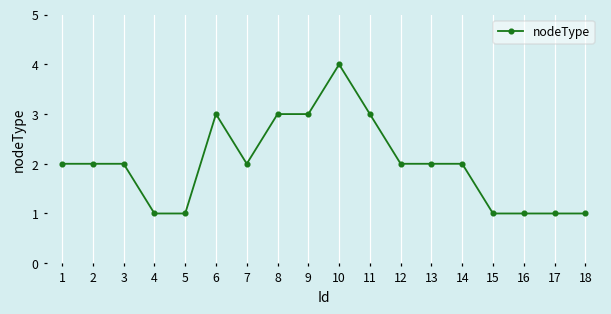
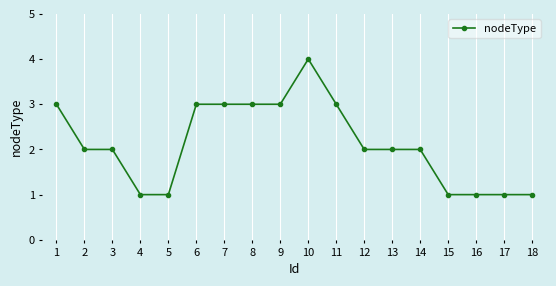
1: 2 -> 3
7: 2 -> 3
